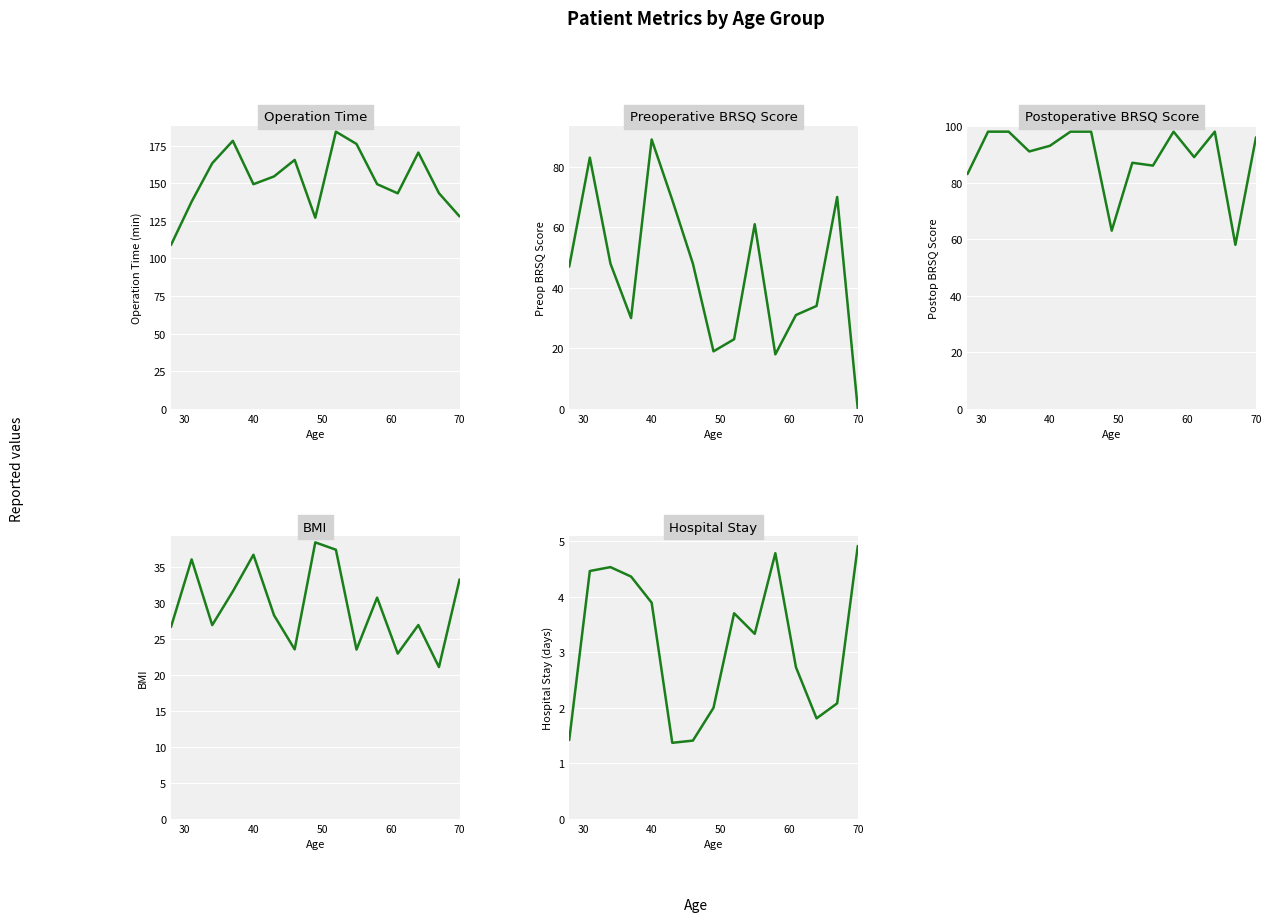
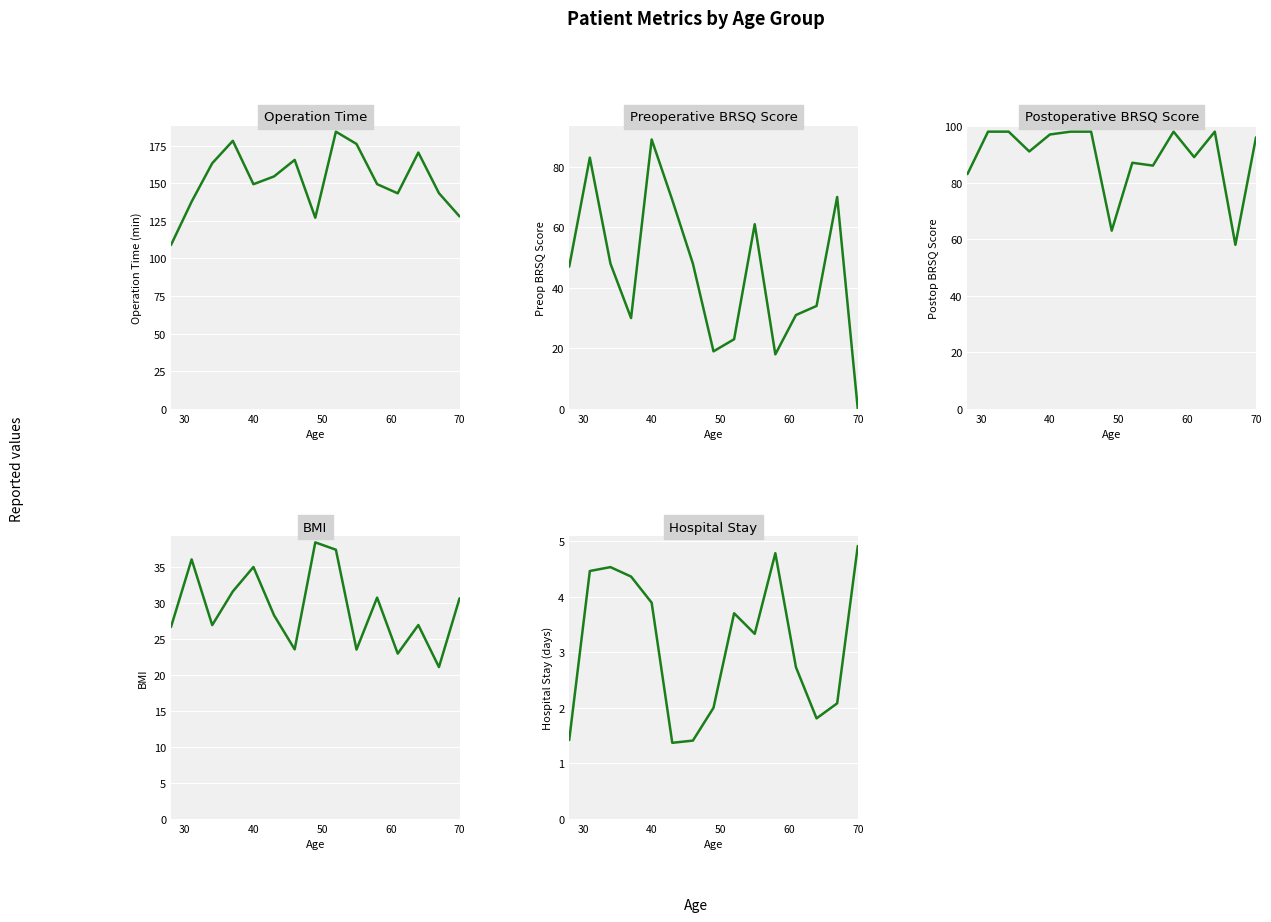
Postoperative BRSQ Score, 40: 93 -> 97
BMI, 40: 37 -> 35
BMI, 70: 33 -> 31
